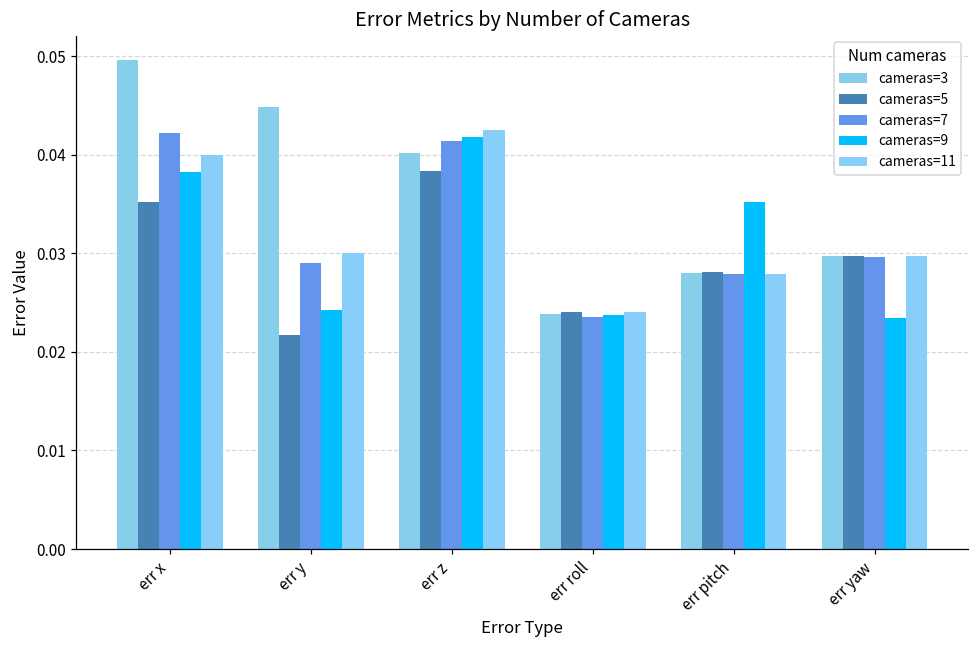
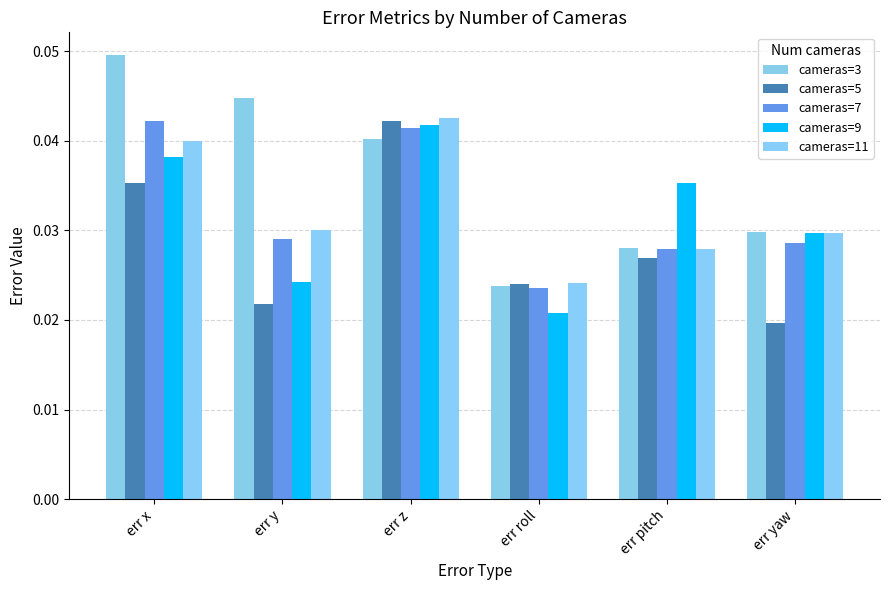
cameras=5, err z: 0.038 -> 0.042
cameras=9, err roll: 0.024 -> 0.021
cameras=5, err pitch: 0.028 -> 0.027
cameras=5, err yaw: 0.030 -> 0.020
cameras=7, err yaw: 0.030 -> 0.029
cameras=9, err yaw: 0.023 -> 0.030
